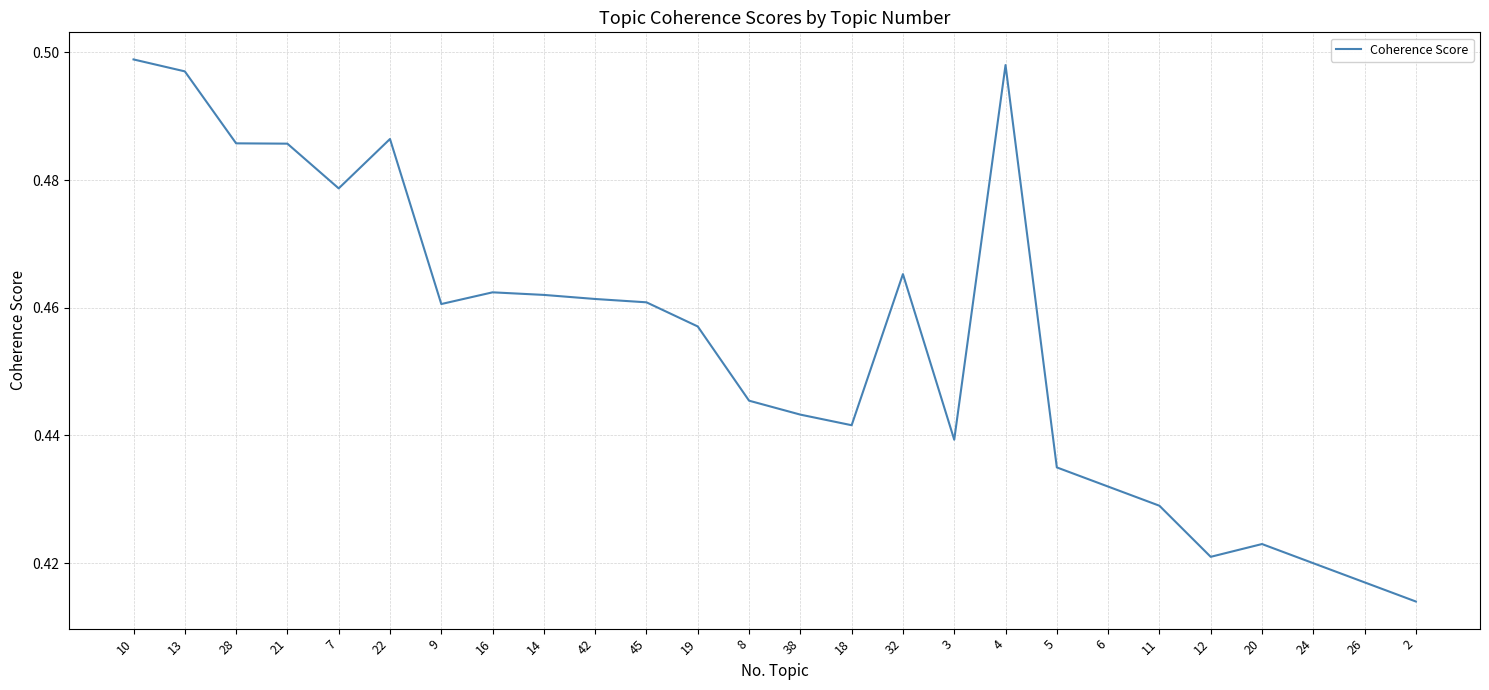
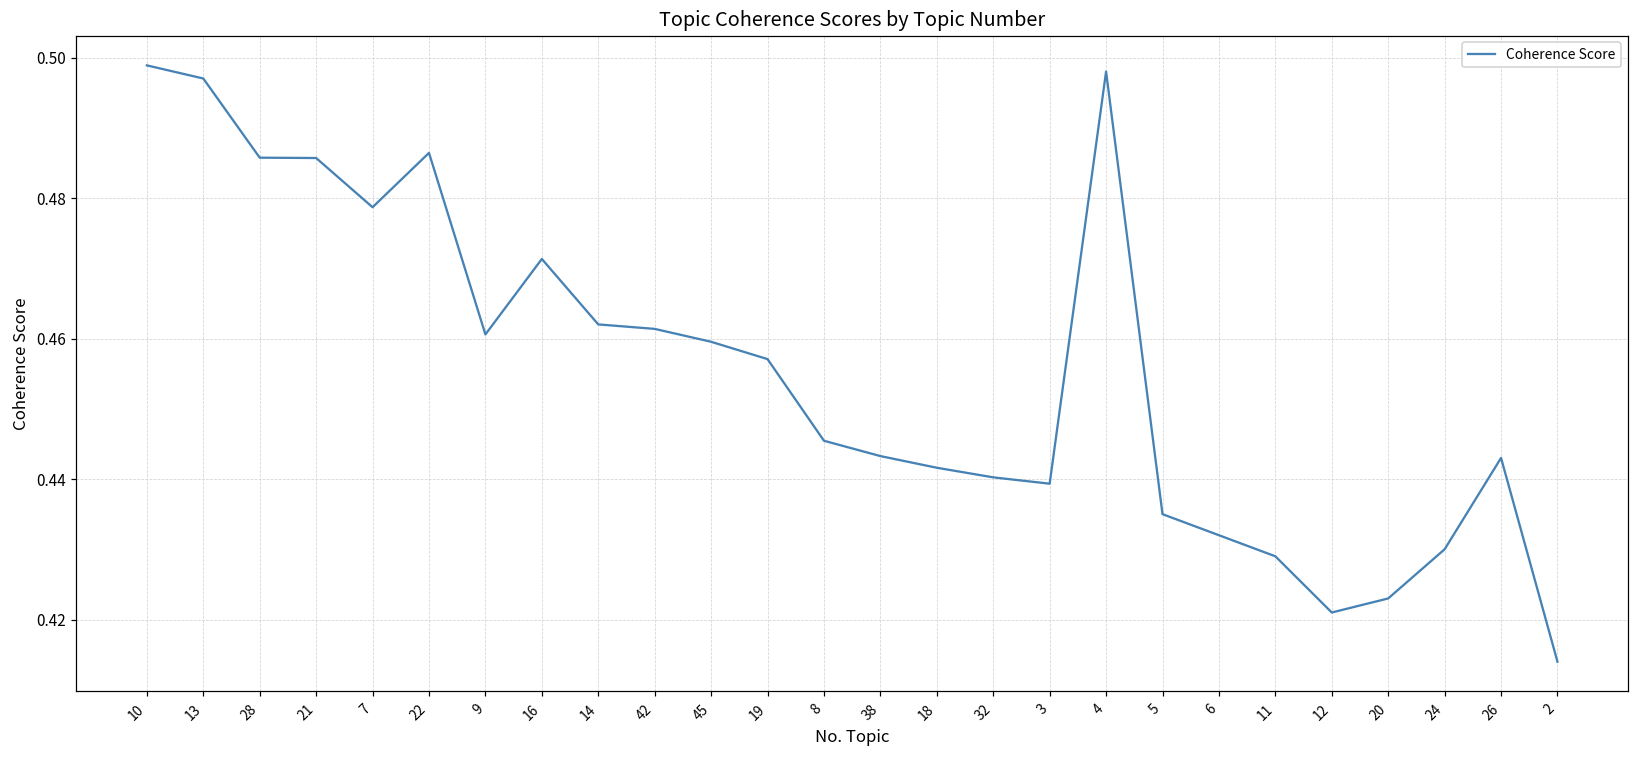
16: 0.462 -> 0.471
45: 0.461 -> 0.460
32: 0.465 -> 0.440
24: 0.42 -> 0.43
26: 0.417 -> 0.443
